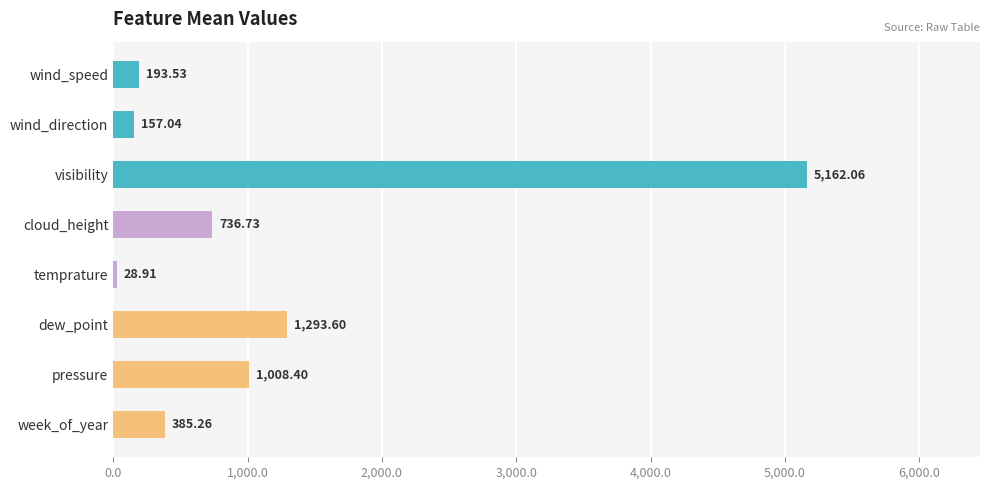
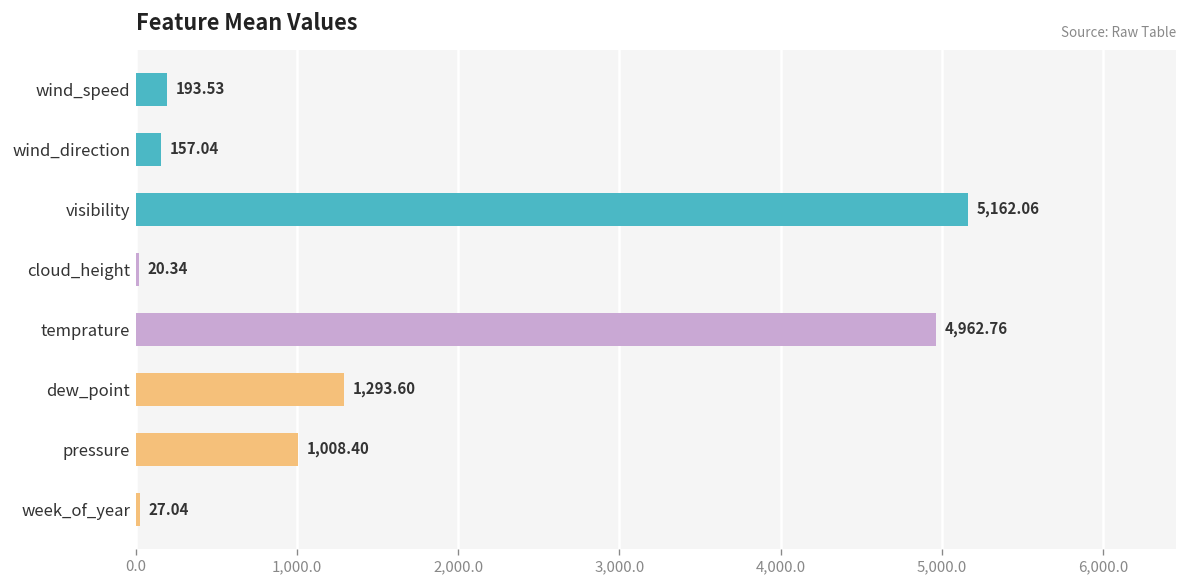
cloud_height: 736.73 -> 20.34
temprature: 28.91 -> 4,962.76
week_of_year: 385.26 -> 27.04
